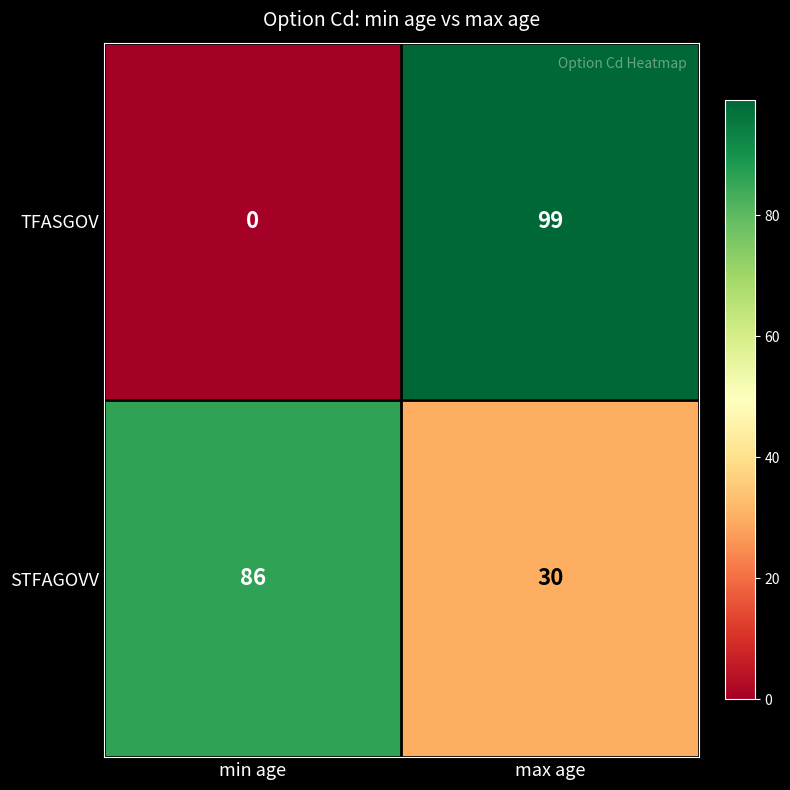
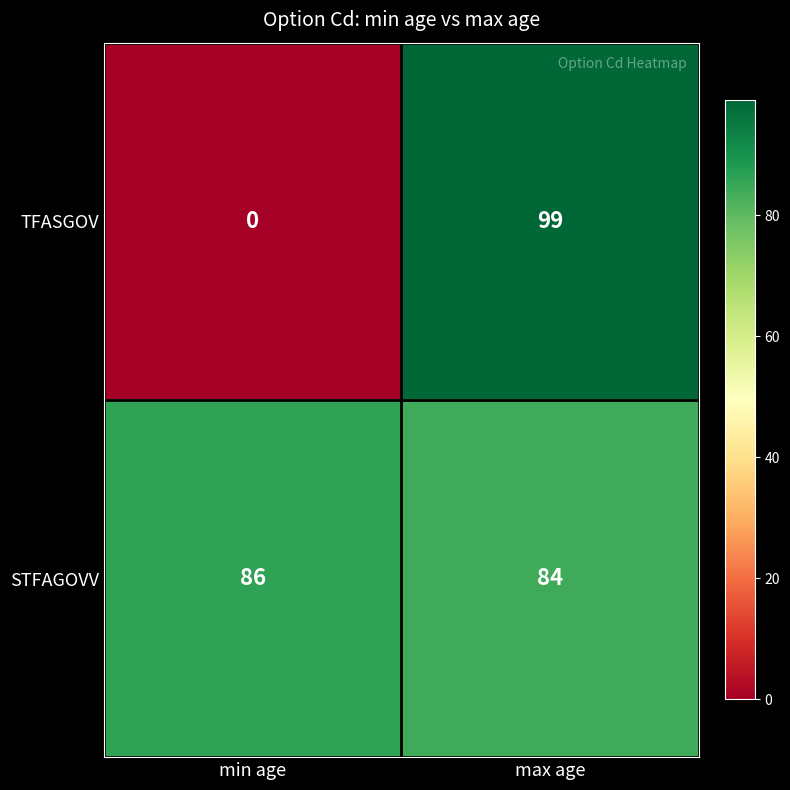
STFAGOVV, max age: 30 -> 84
